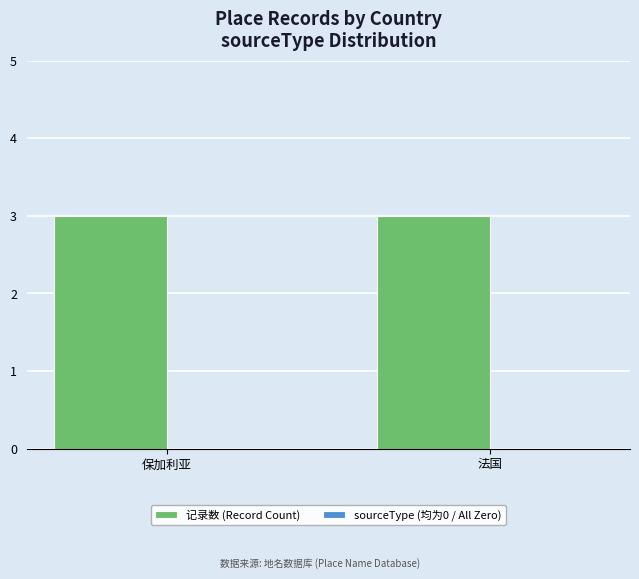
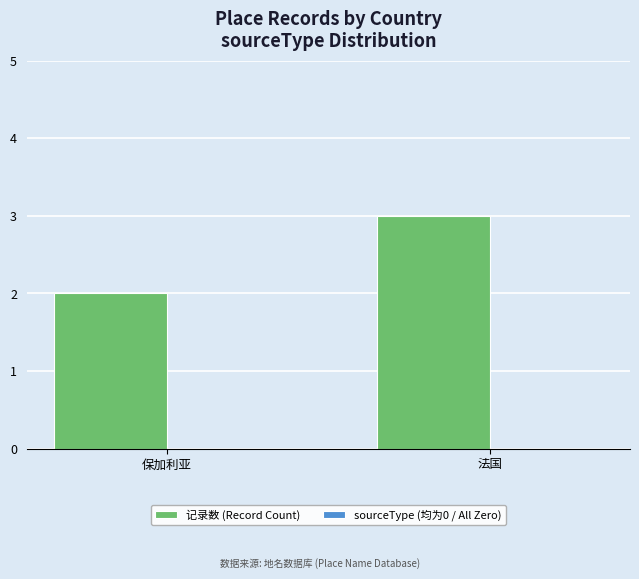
记录数 (Record Count), 保加利亚: 3 -> 2
